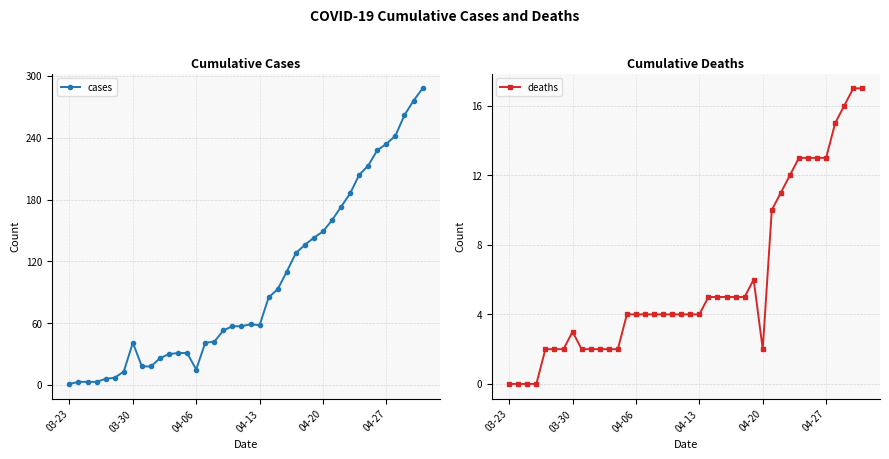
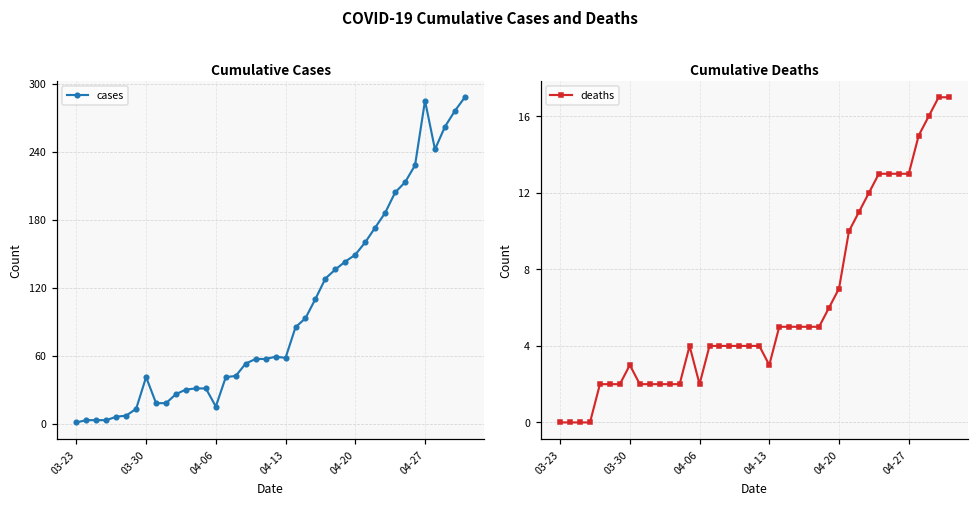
Cumulative Cases, 04-27: 234 -> 285
Cumulative Deaths, 04-06: 4 -> 2
Cumulative Deaths, 04-13: 4 -> 3
Cumulative Deaths, 04-20: 2 -> 7
